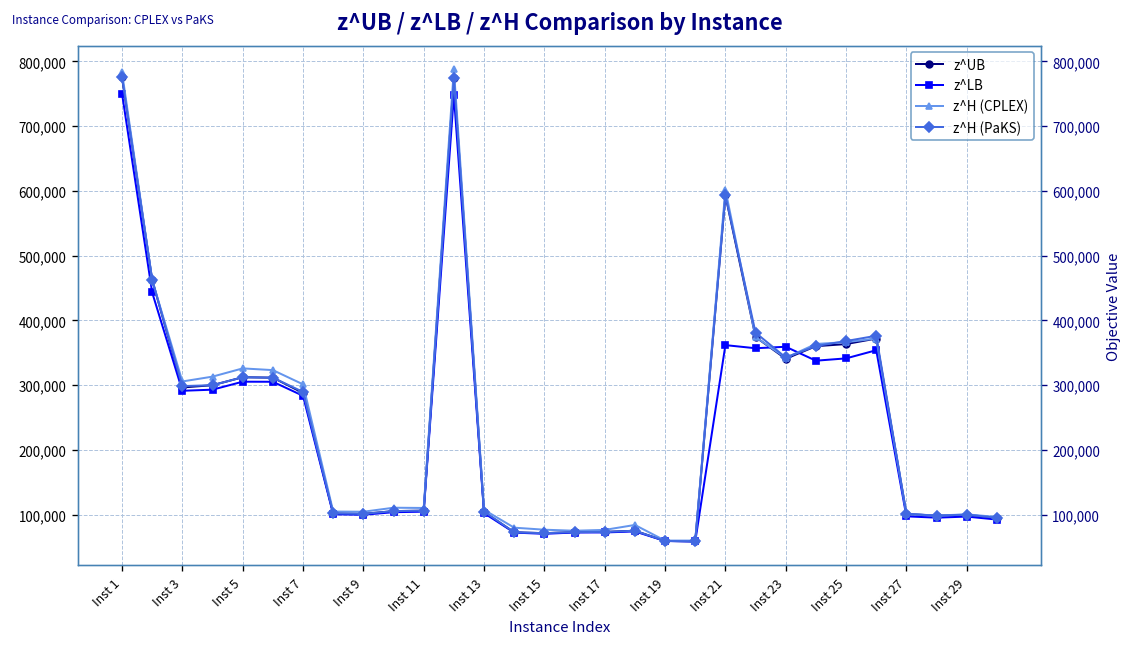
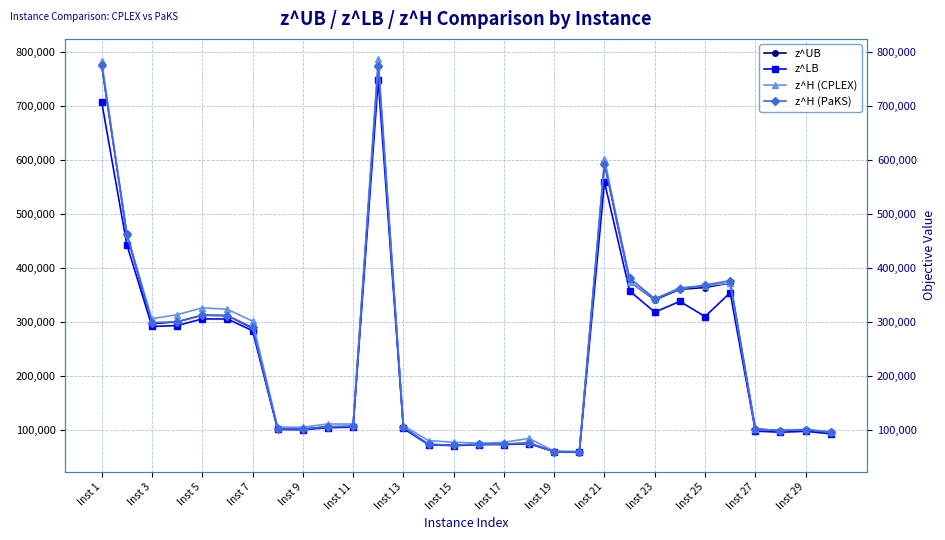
z^LB, Inst 1: 750,000 -> 710,000
z^LB, Inst 21: 360,000 -> 560,000
z^LB, Inst 23: 360,000 -> 320,000
z^LB, Inst 25: 340,000 -> 310,000
